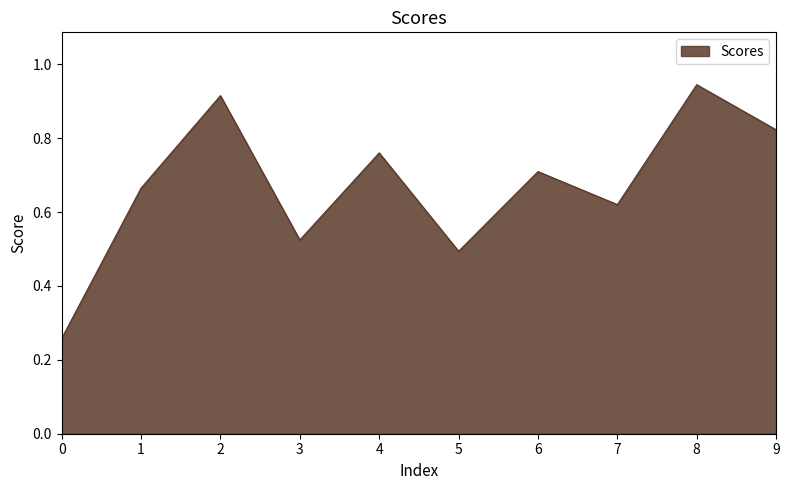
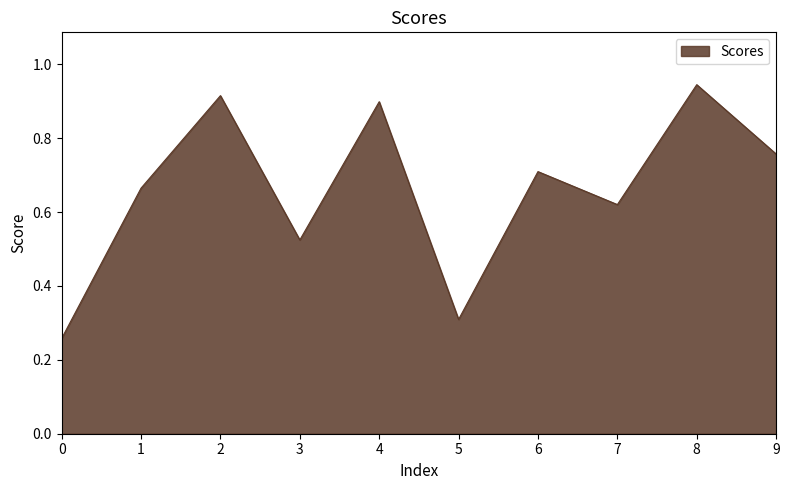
4: 0.76 -> 0.90
5: 0.49 -> 0.31
9: 0.82 -> 0.76
